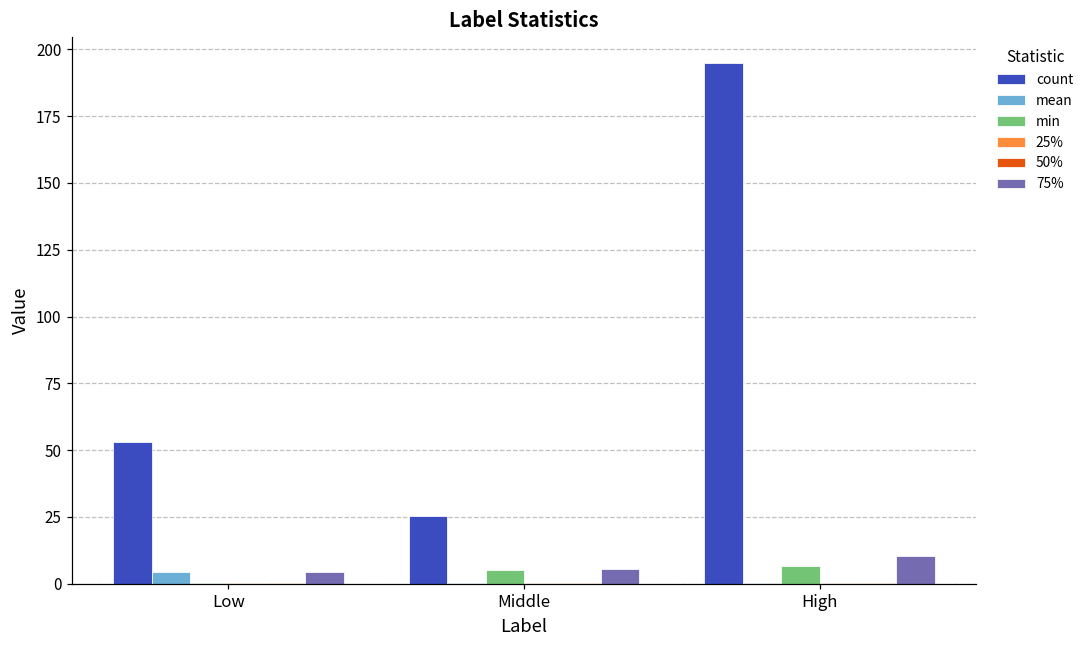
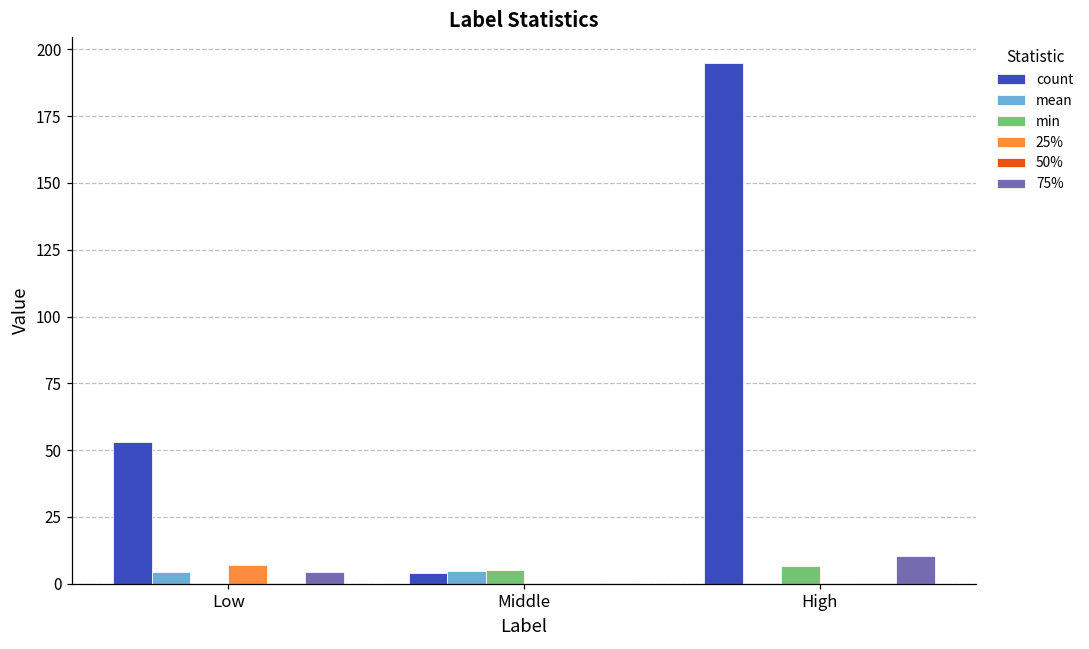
25%, Low: 0 -> 7
count, Middle: 25 -> 4
mean, Middle: 0 -> 5
75%, Middle: 5 -> 0
